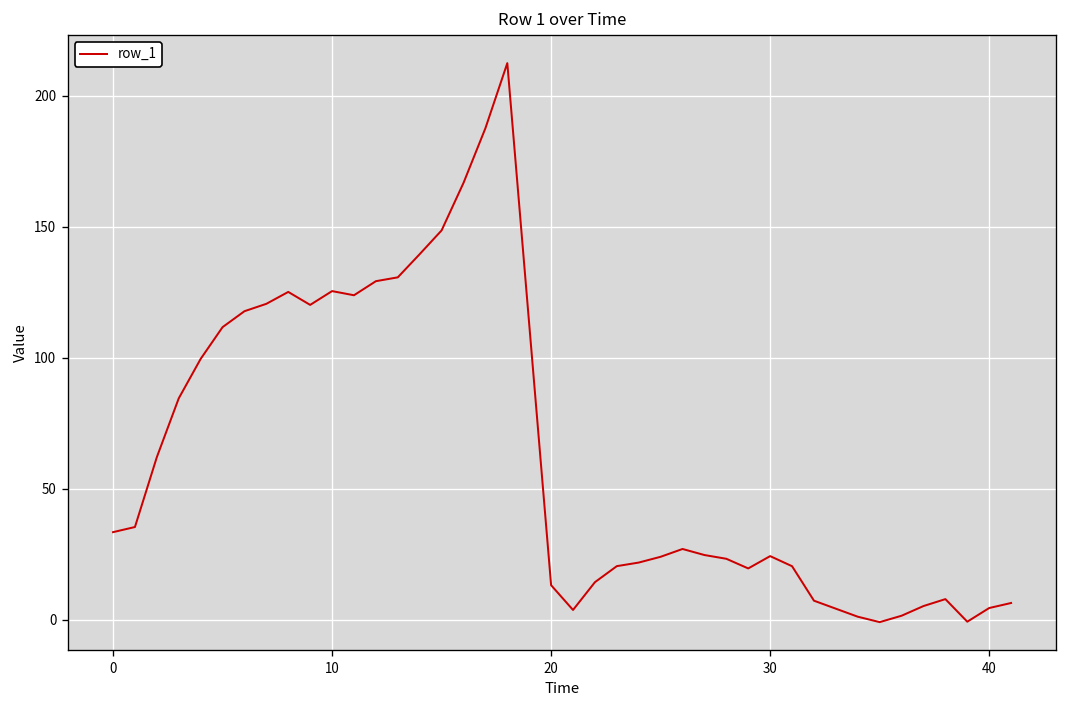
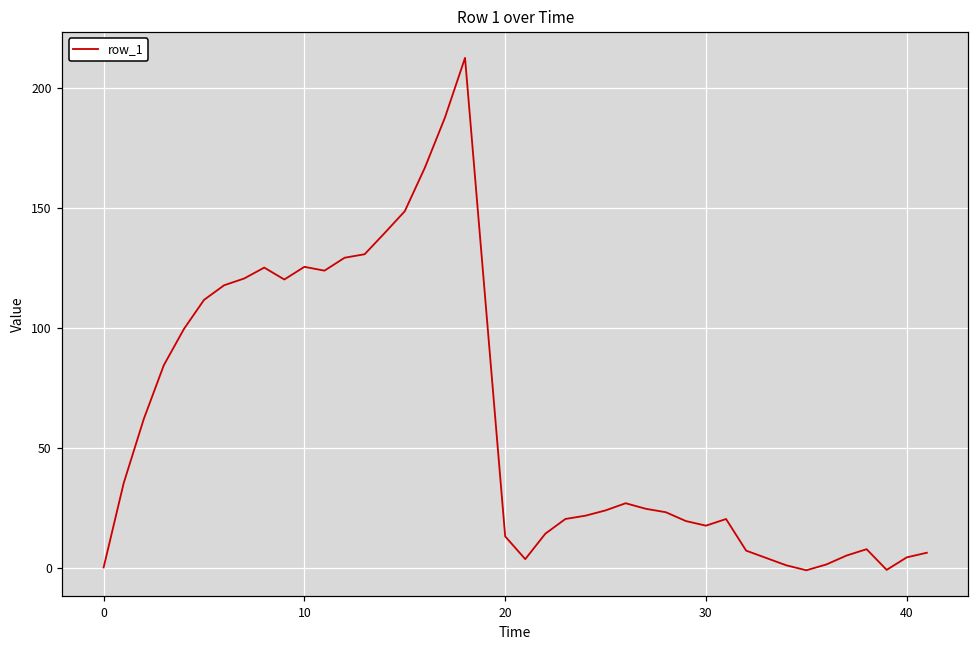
0: 33 -> 0
30: 24 -> 18
